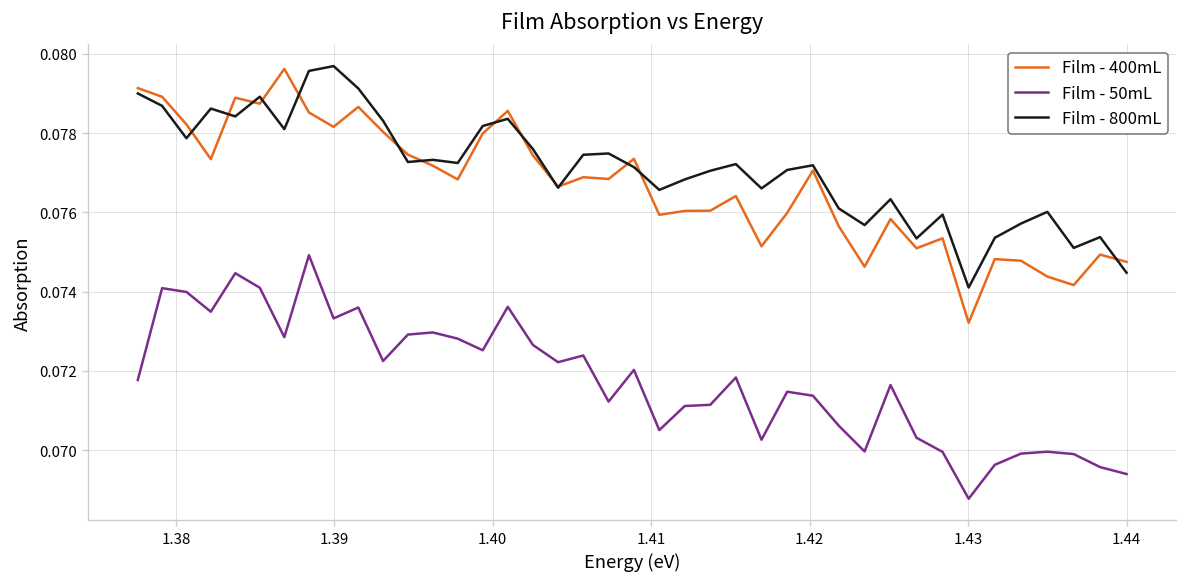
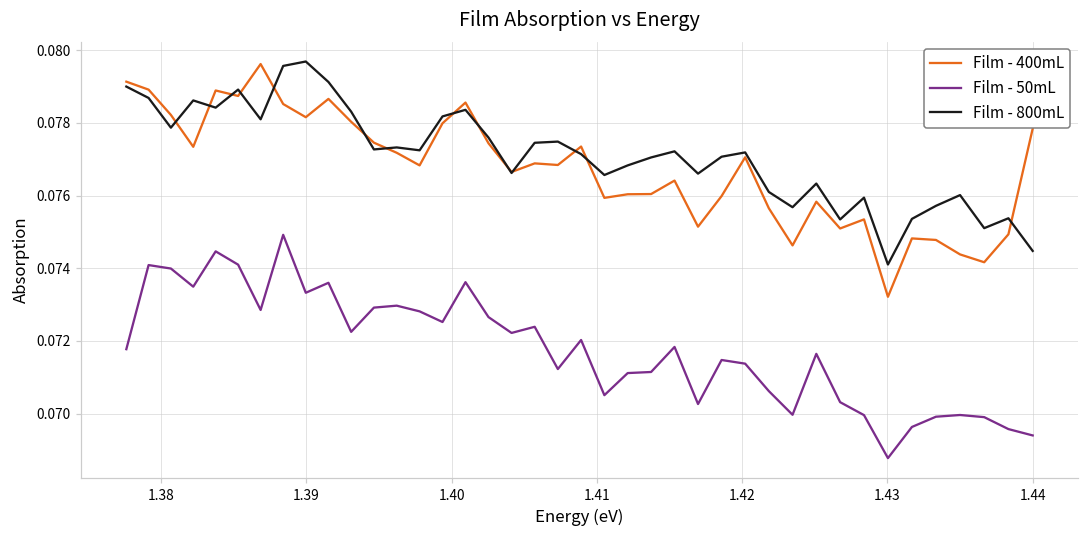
Film - 400mL, 1.44: 0.0748 -> 0.0778
